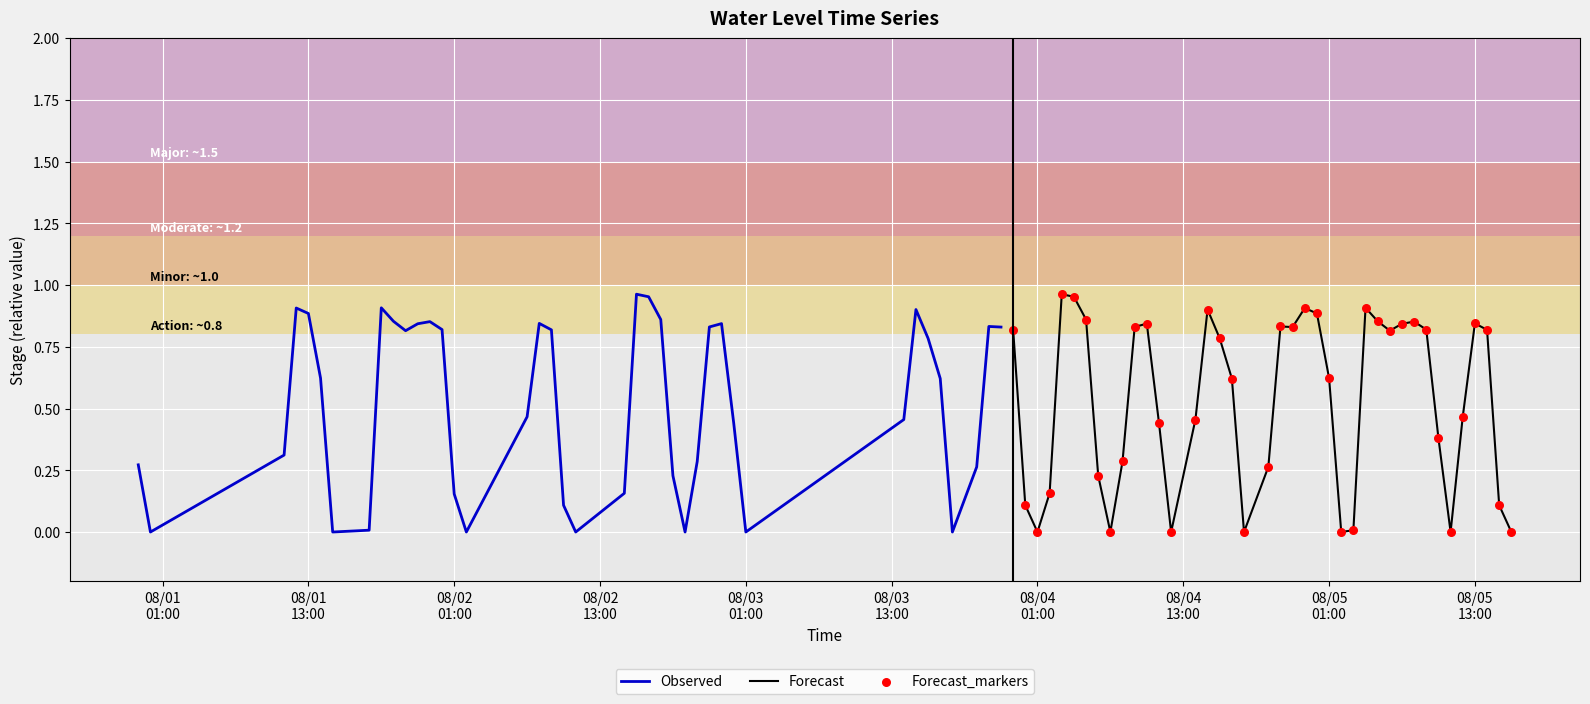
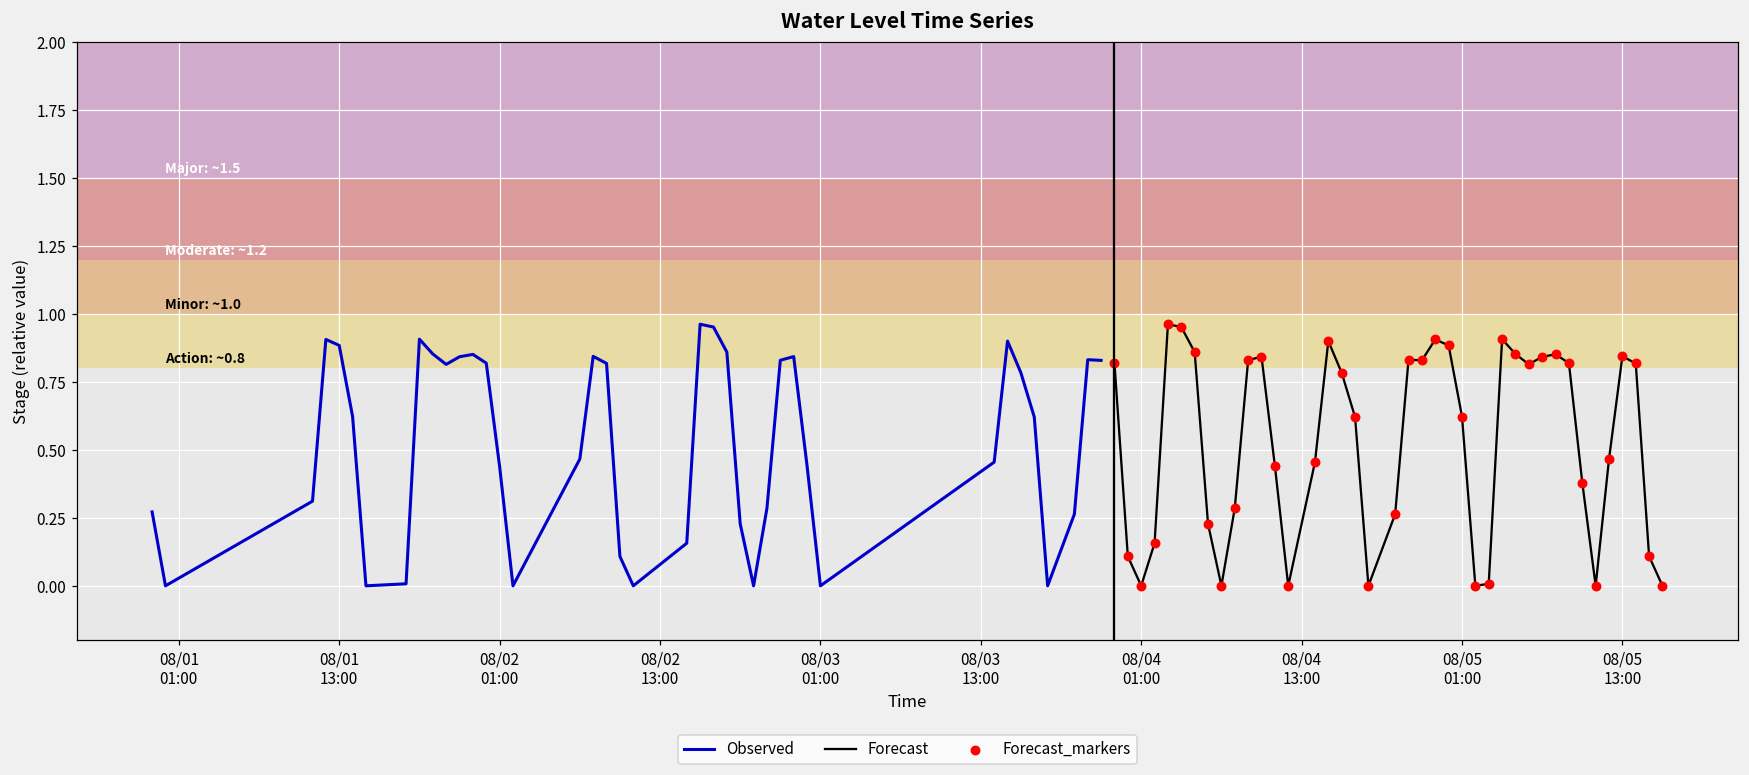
Observed, 08/02 01:00: 0.15 -> 0.44
